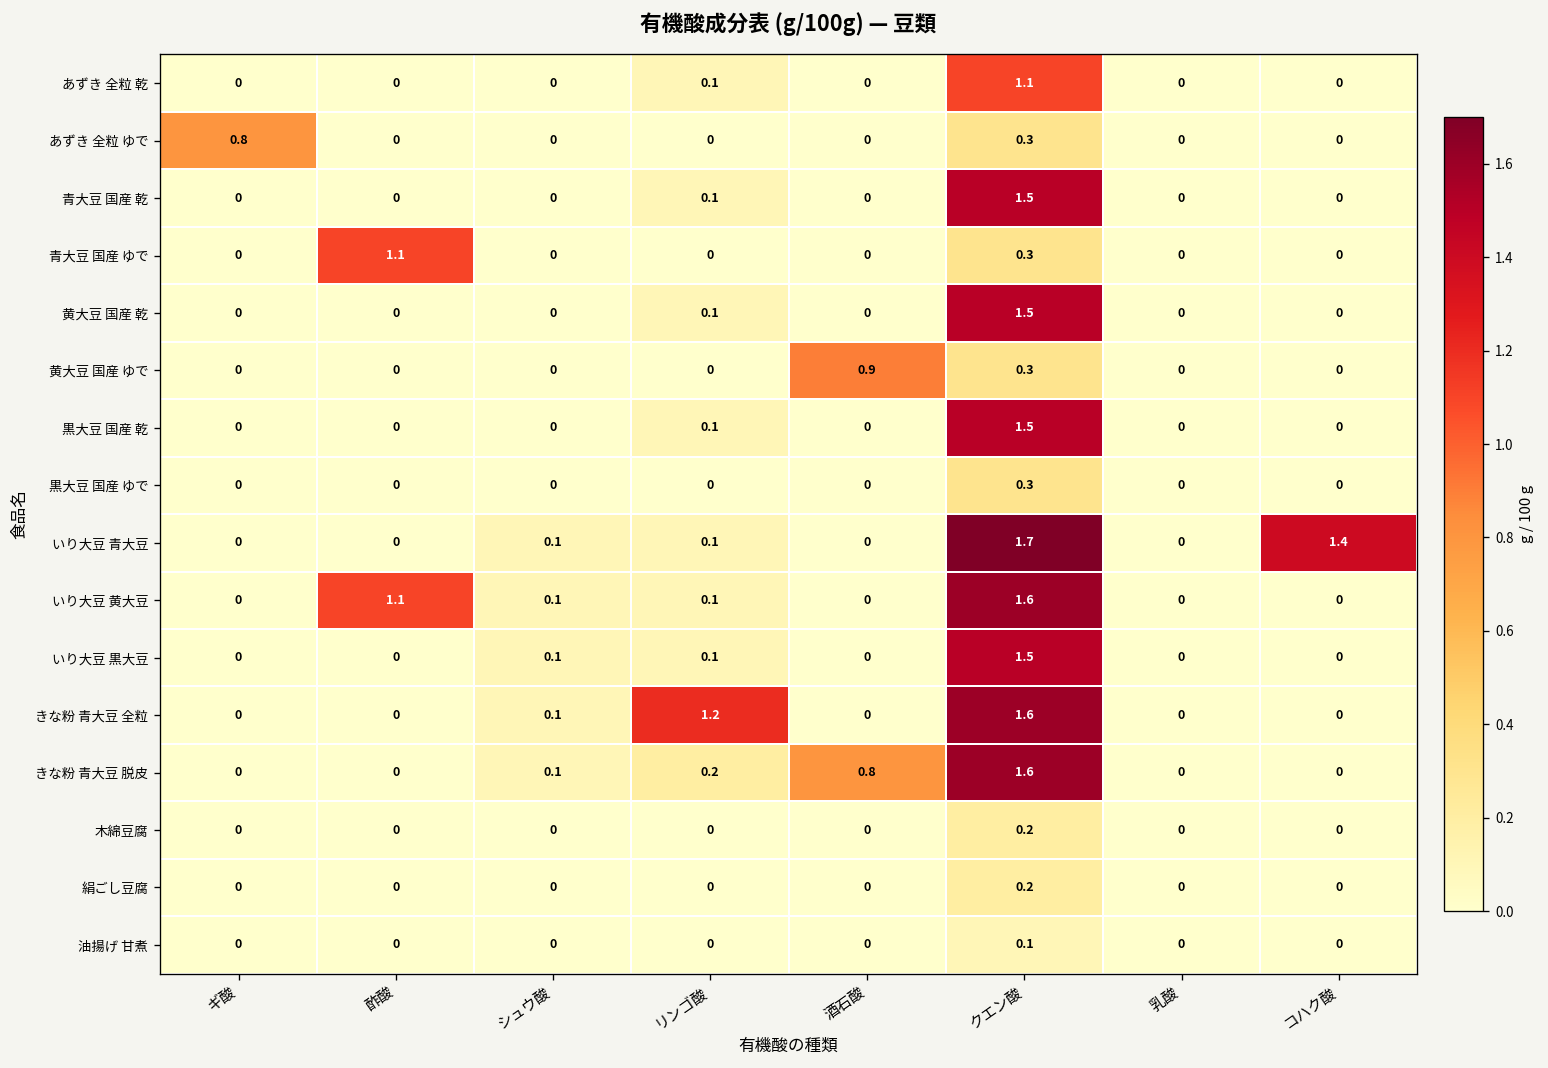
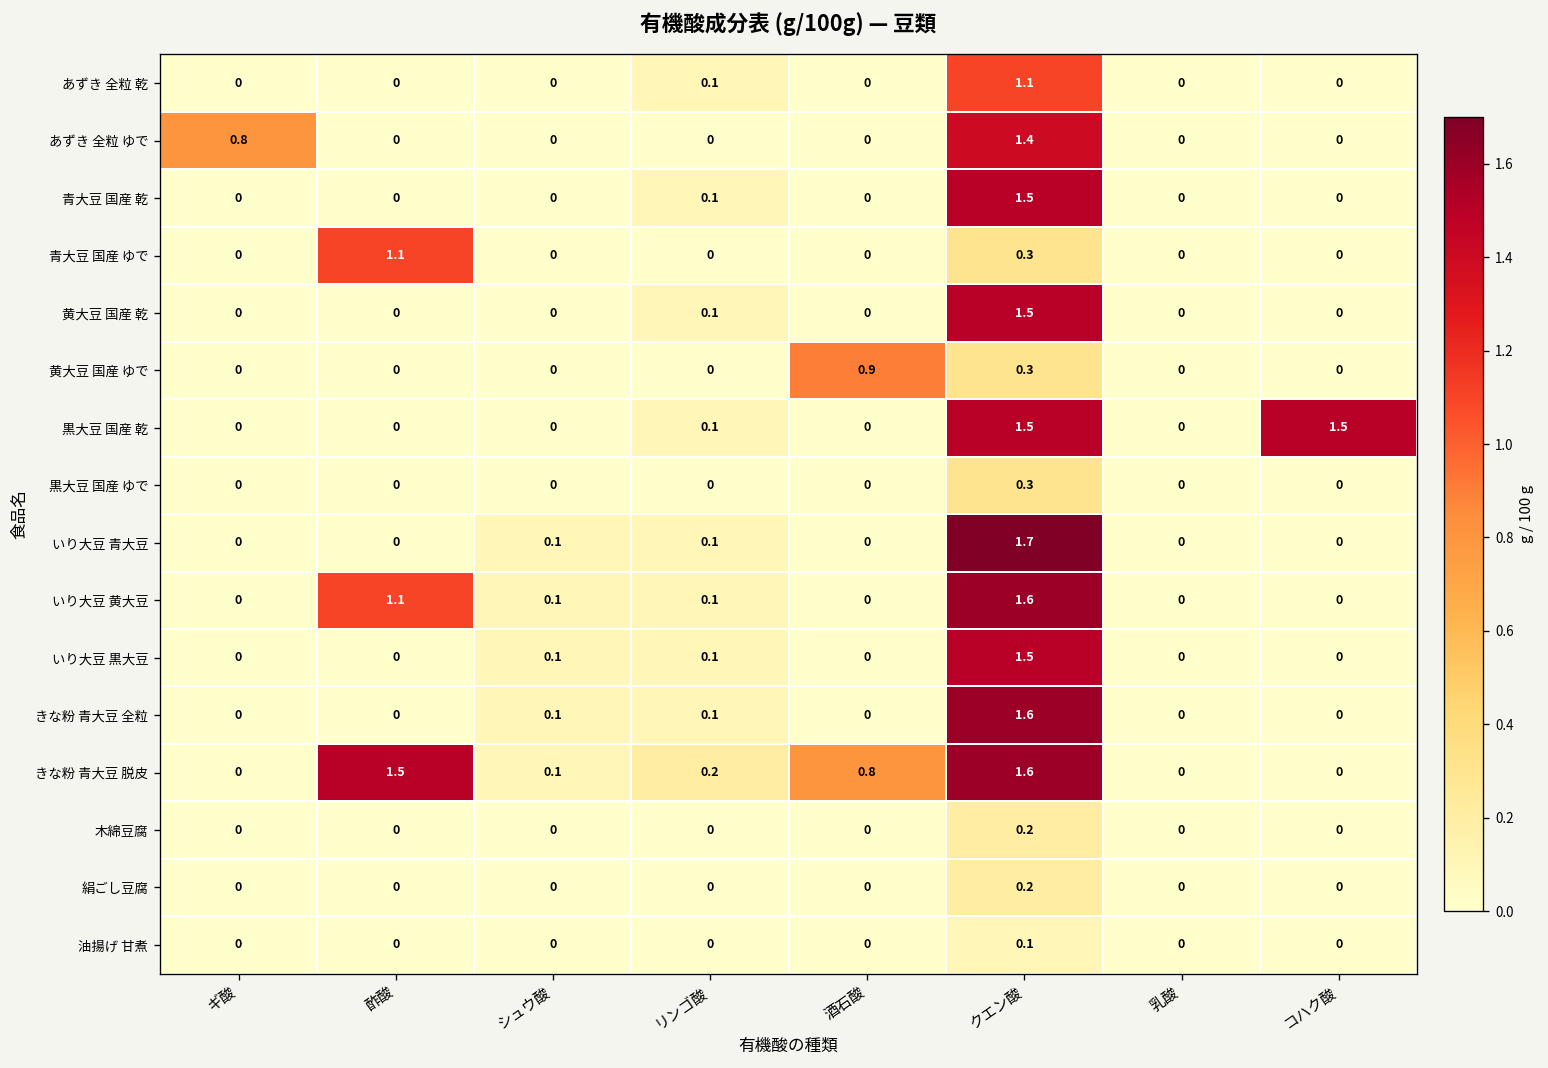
あずき 全粒 ゆで, クエン酸: 0.3 -> 1.4
黒大豆 国産 乾, コハク酸: 0 -> 1.5
いり大豆 青大豆, コハク酸: 1.4 -> 0
きな粉 青大豆 全粒, リンゴ酸: 1.2 -> 0.1
きな粉 青大豆 脱皮, 酢酸: 0 -> 1.5
